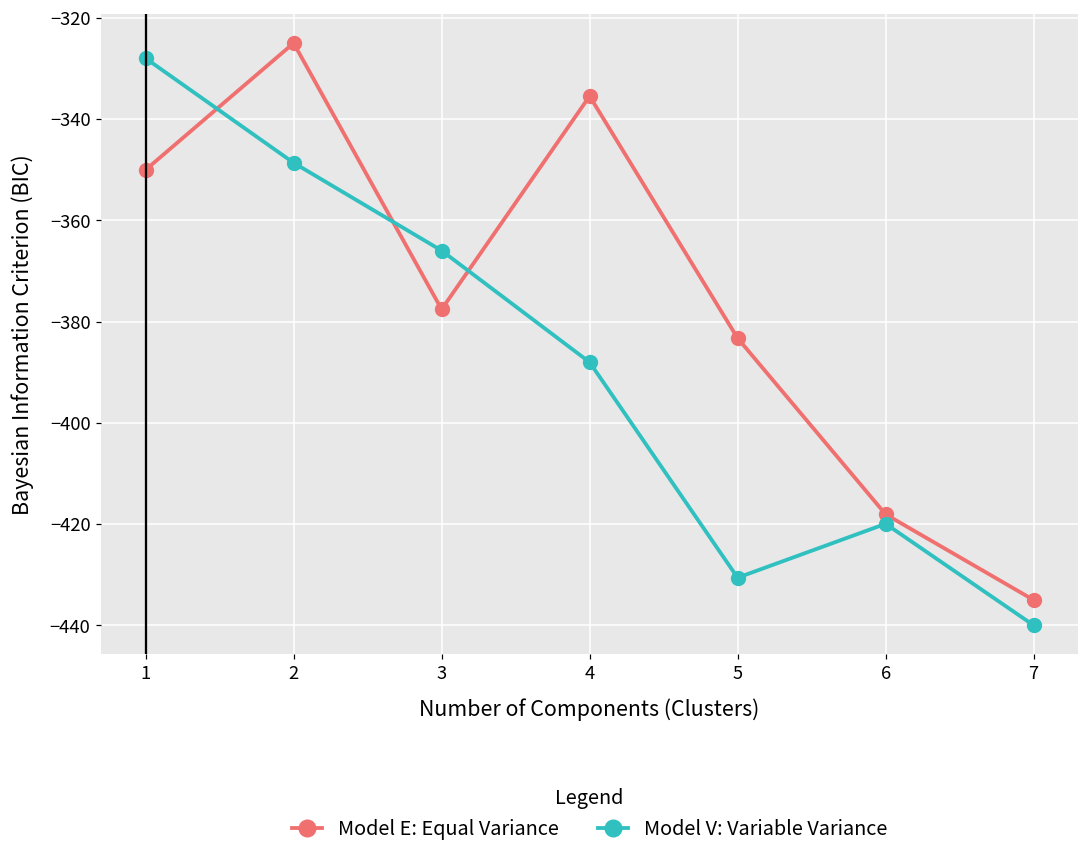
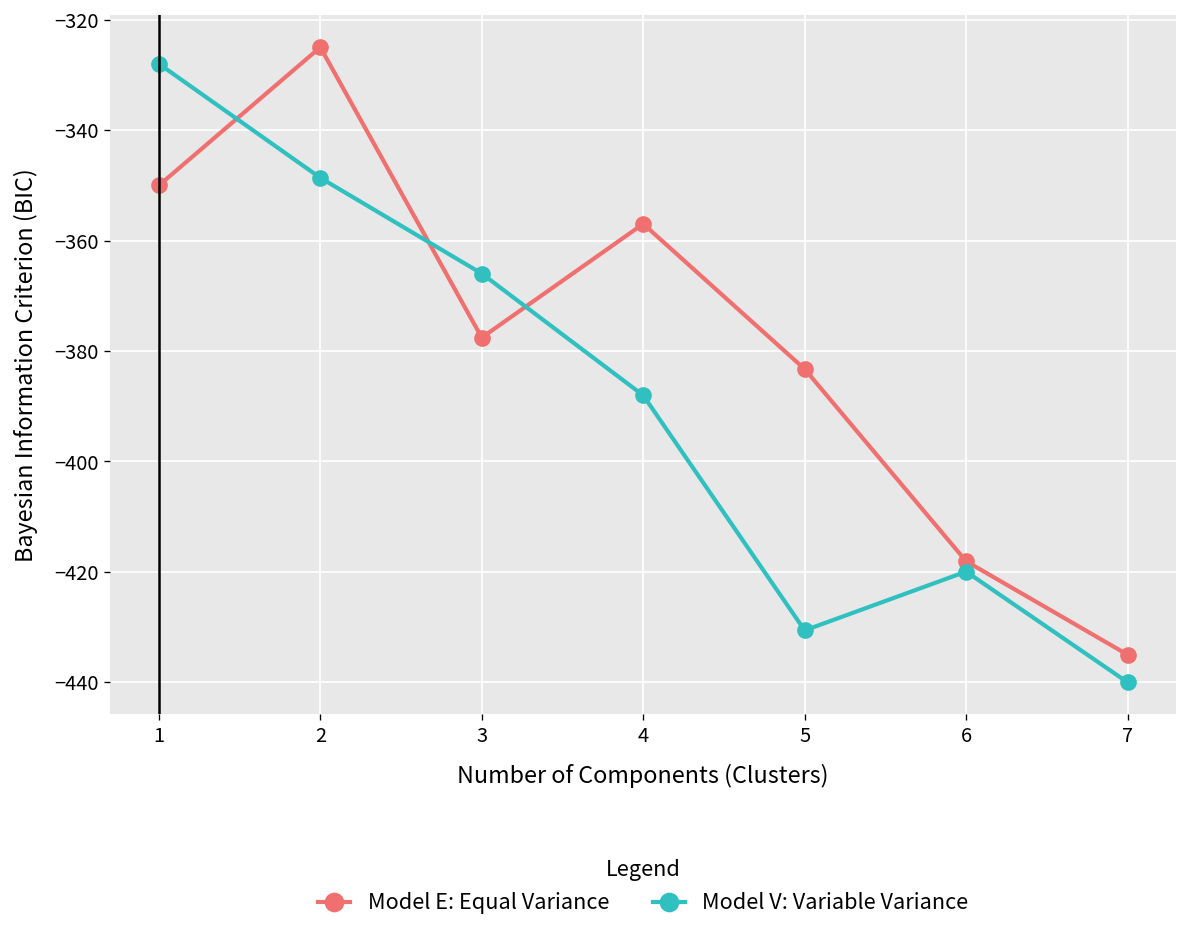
Model E: Equal Variance, 4: -335 -> -357
